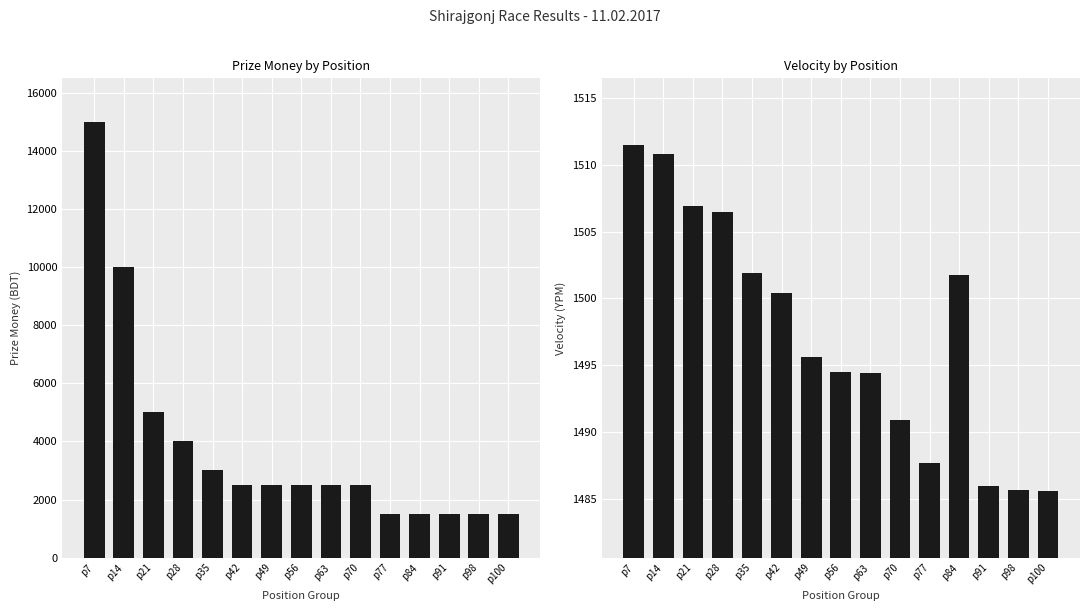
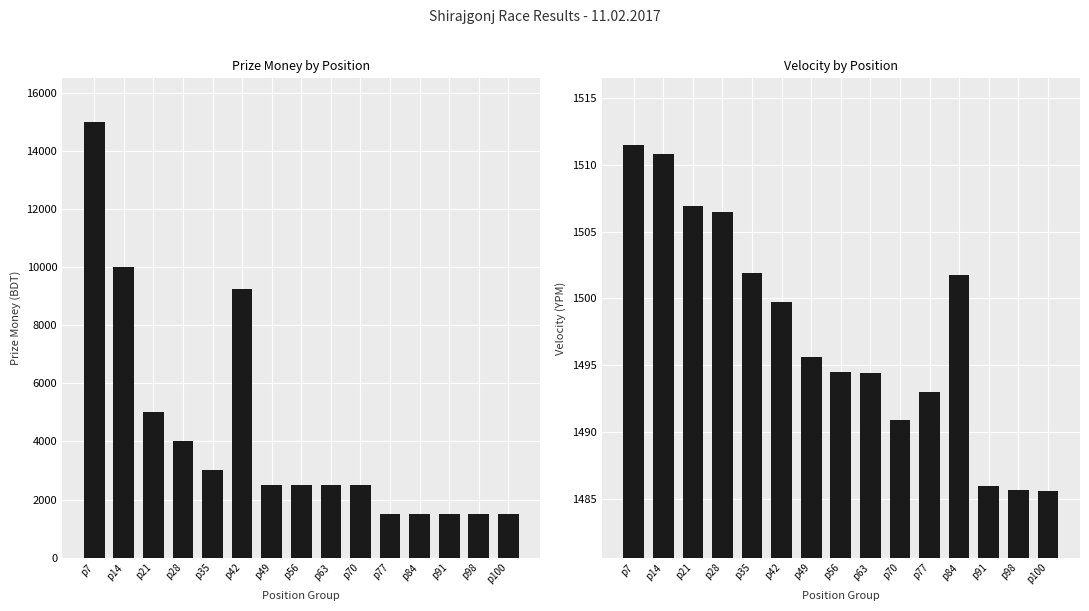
Prize Money by Position, p42: 2500 -> 9300
Velocity by Position, p42: 1500.4 -> 1499.7
Velocity by Position, p77: 1487.7 -> 1493.0
